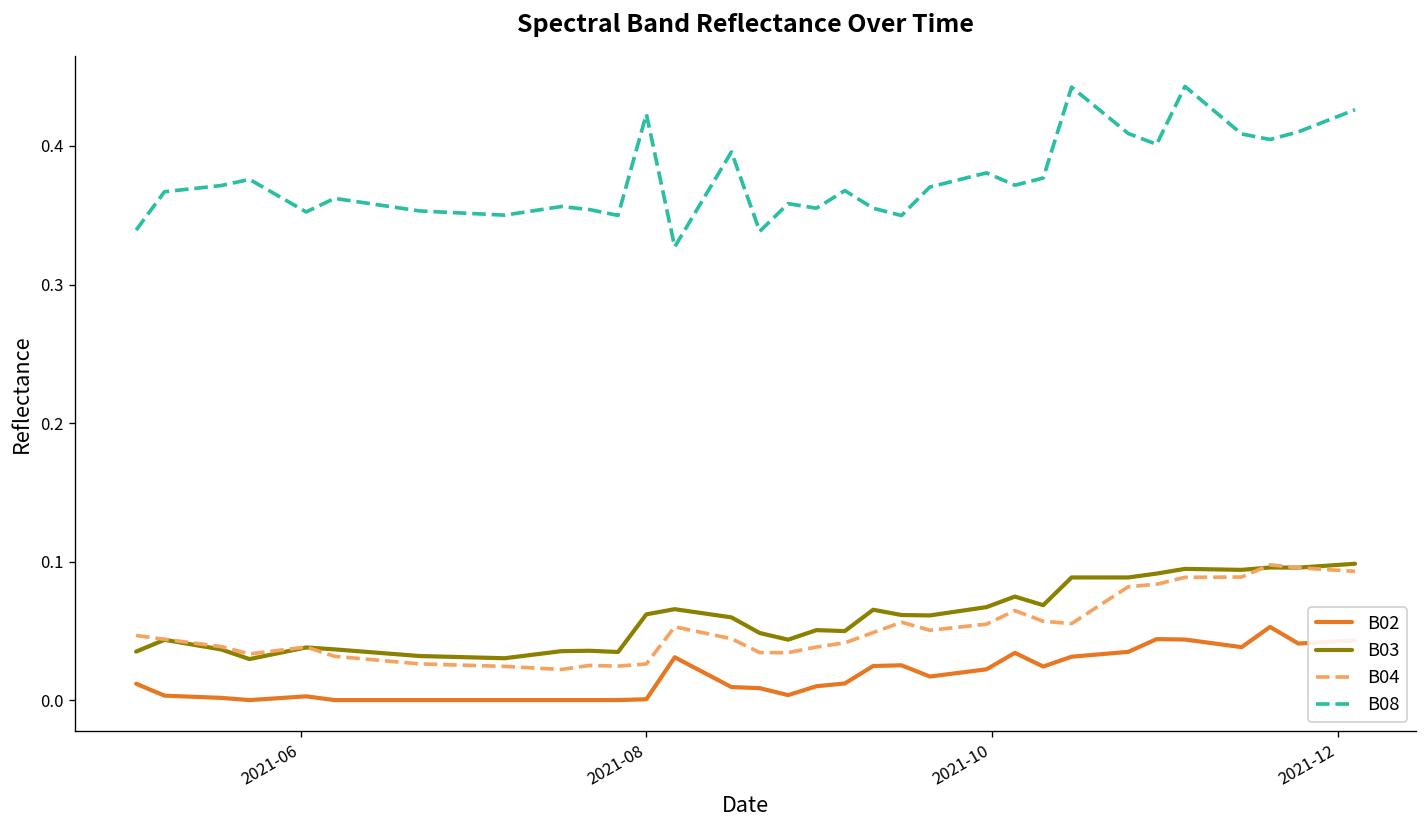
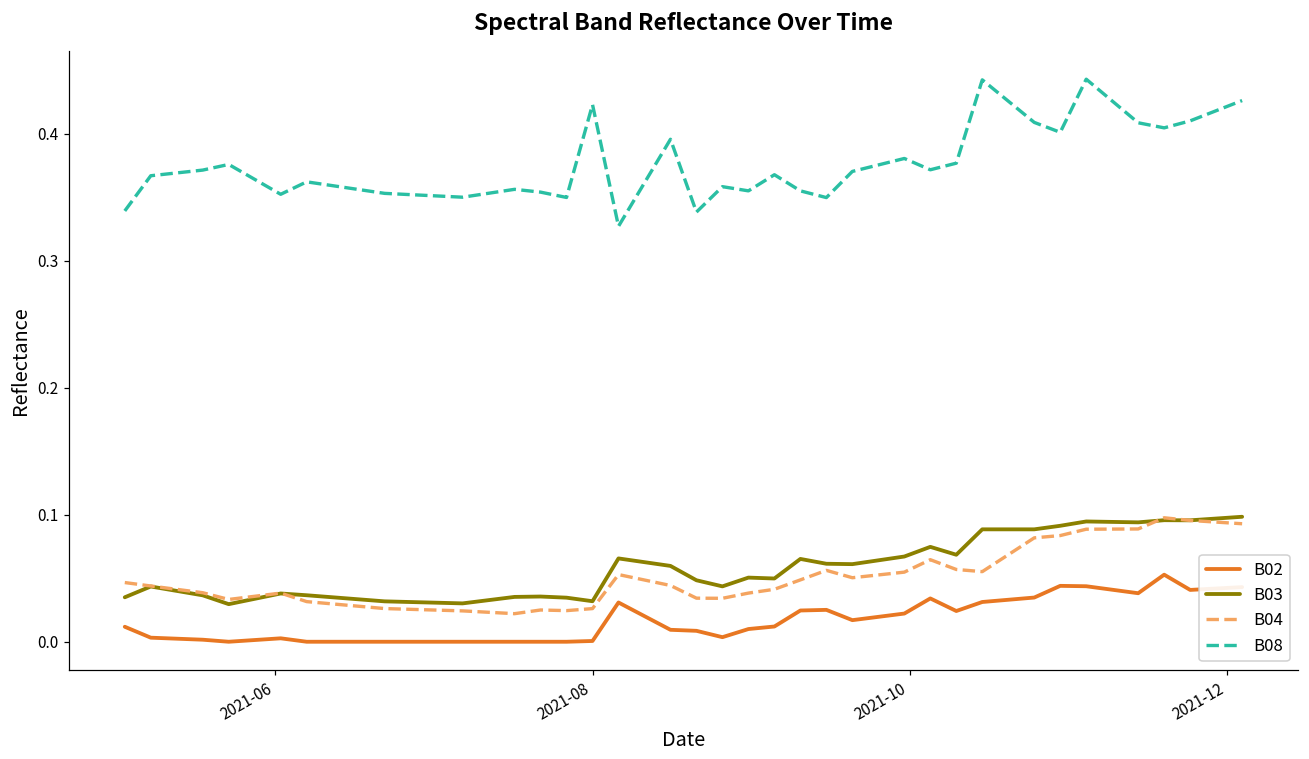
B03, 2021-08: 0.062 -> 0.032
